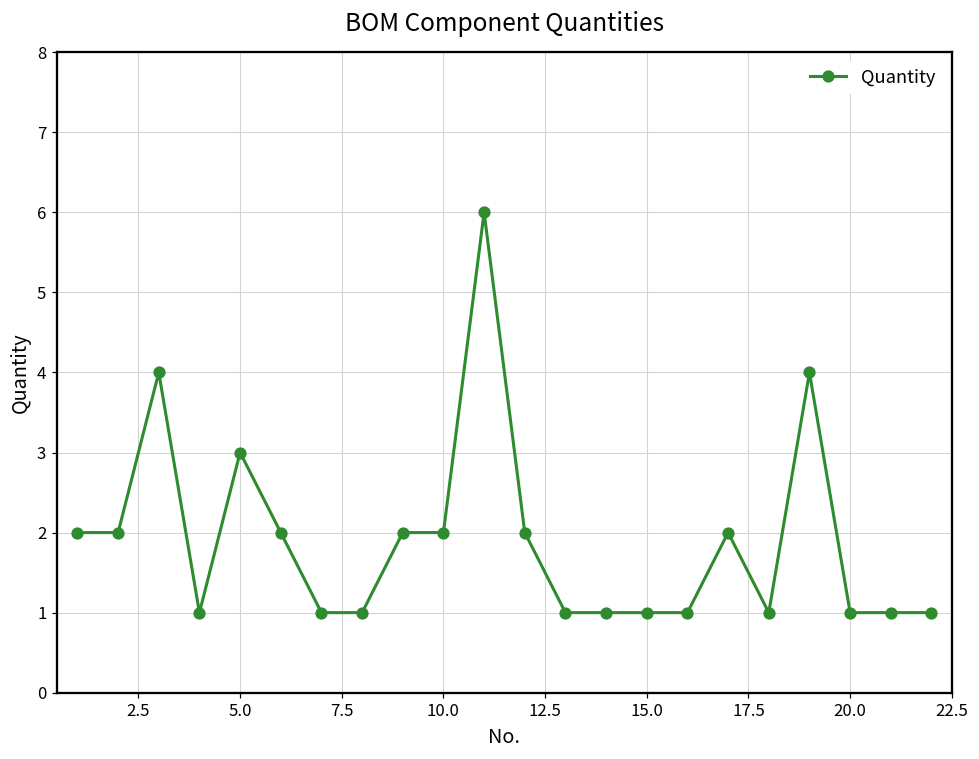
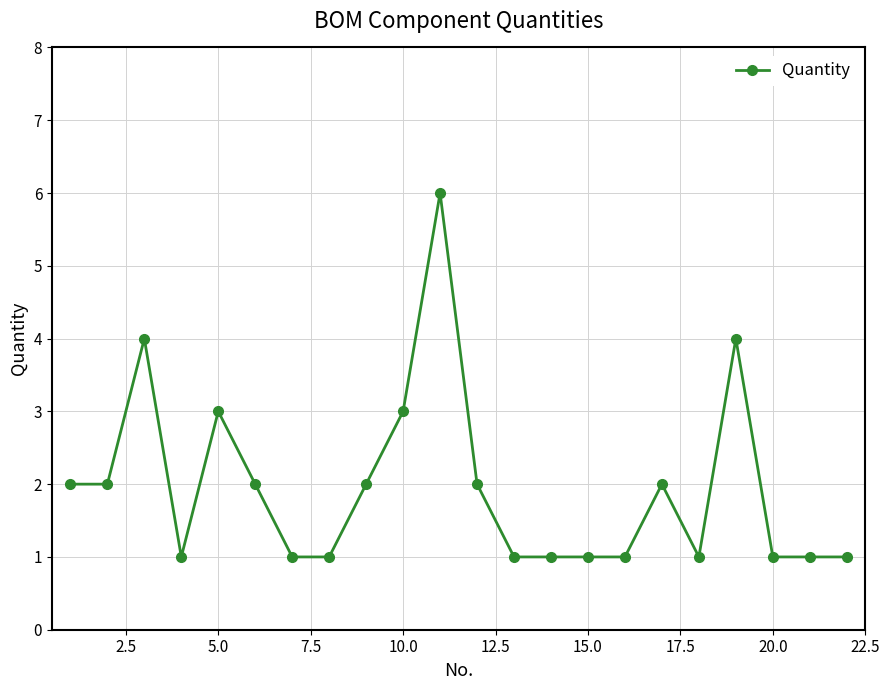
10.0: 2 -> 3
